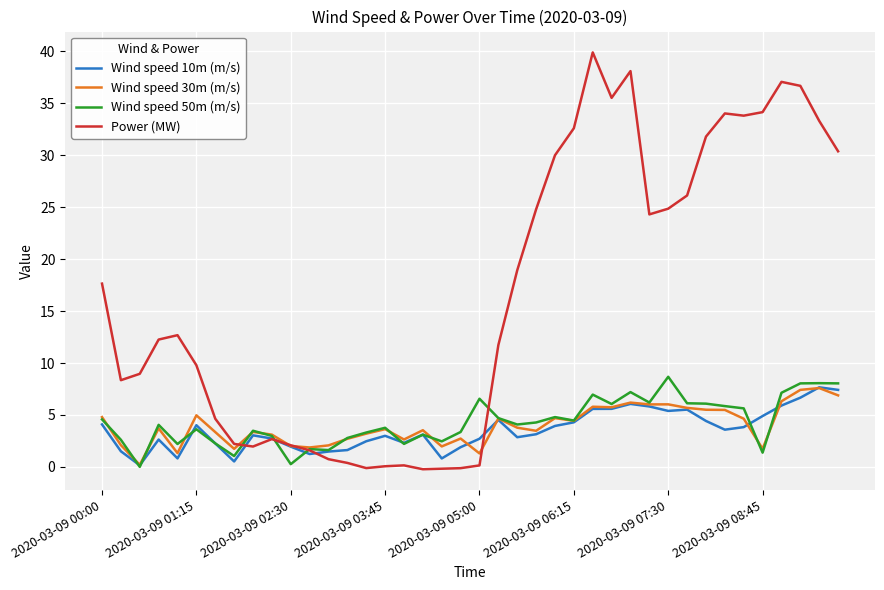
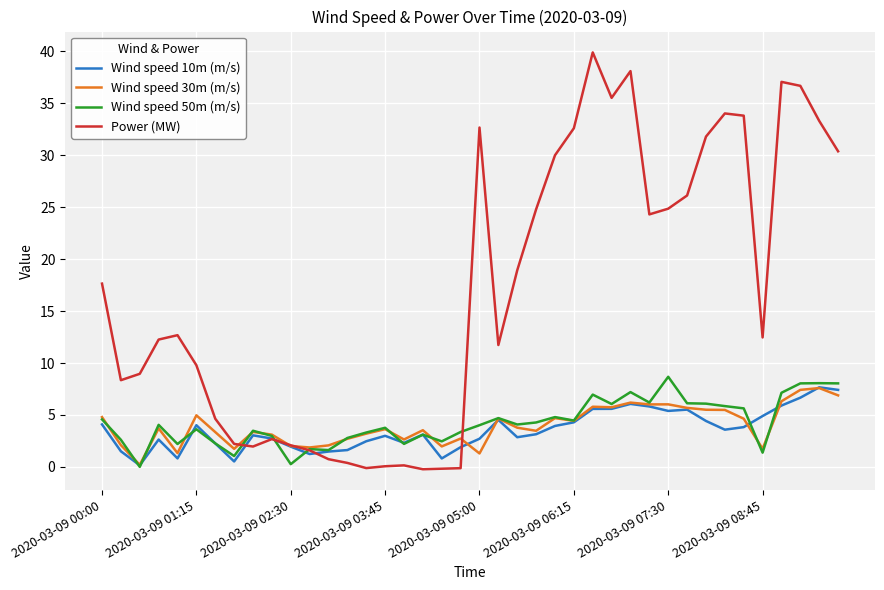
Wind speed 50m (m/s), 2020-03-09 05:00: 6.6 -> 4.0
Power (MW), 2020-03-09 05:00: 0.1 -> 32.7
Power (MW), 2020-03-09 08:45: 34.2 -> 12.5
